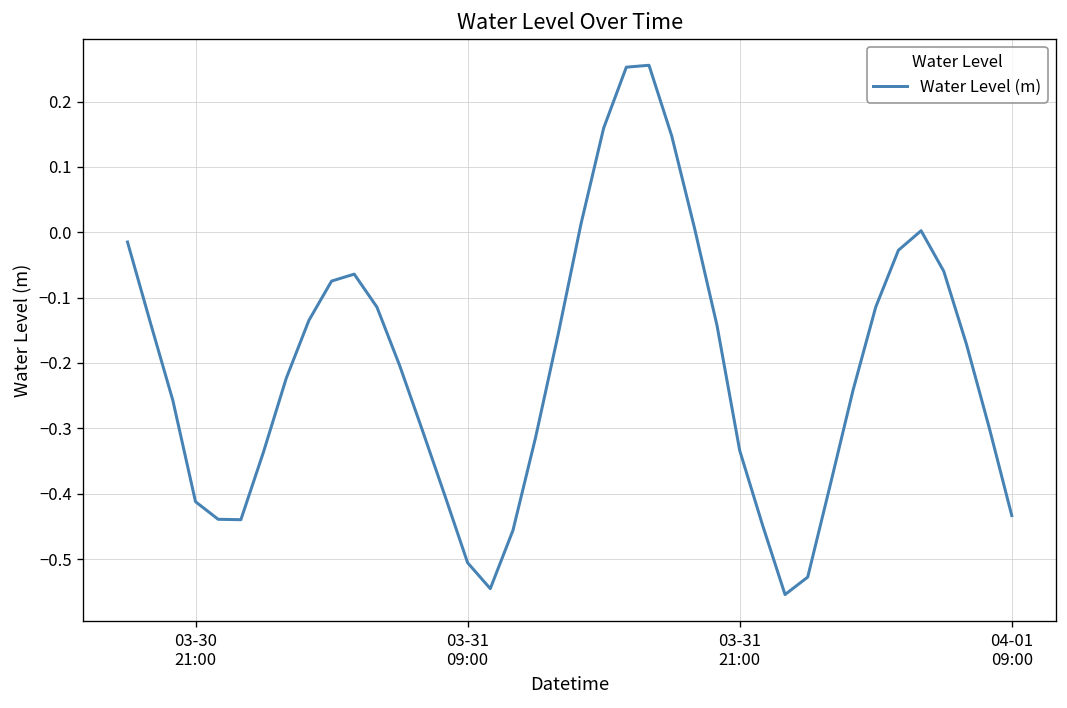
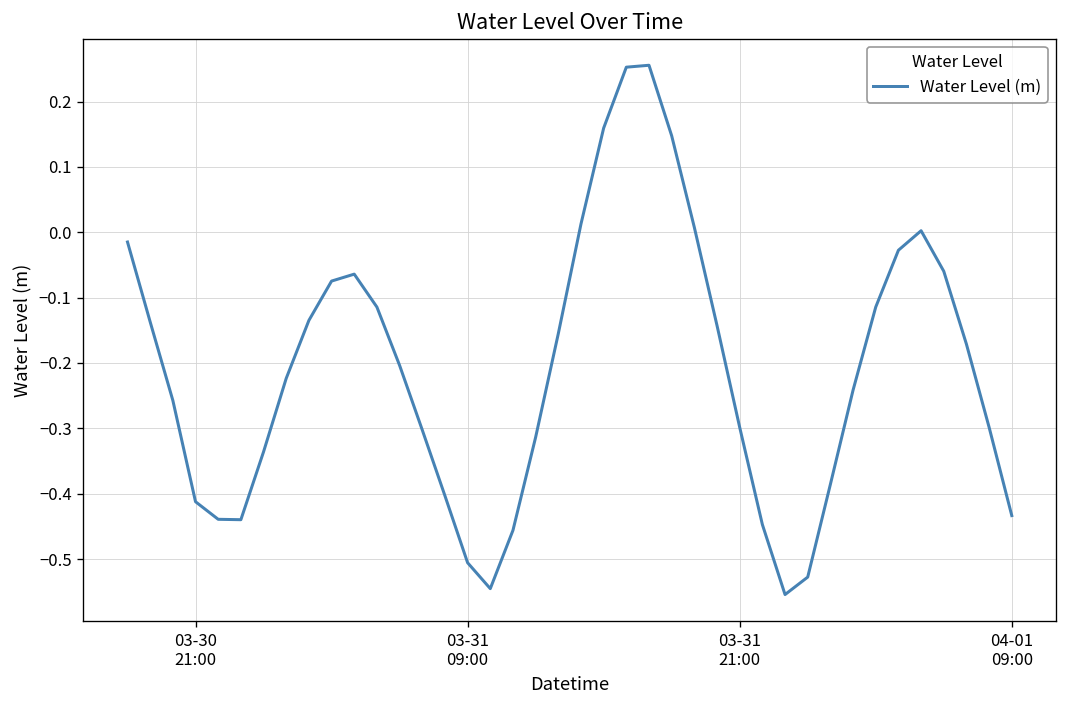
03-31 21:00: -0.33 -> -0.30
